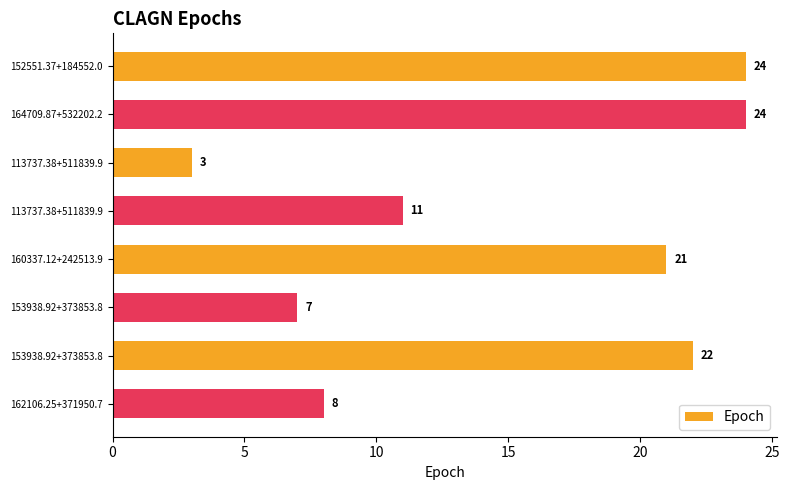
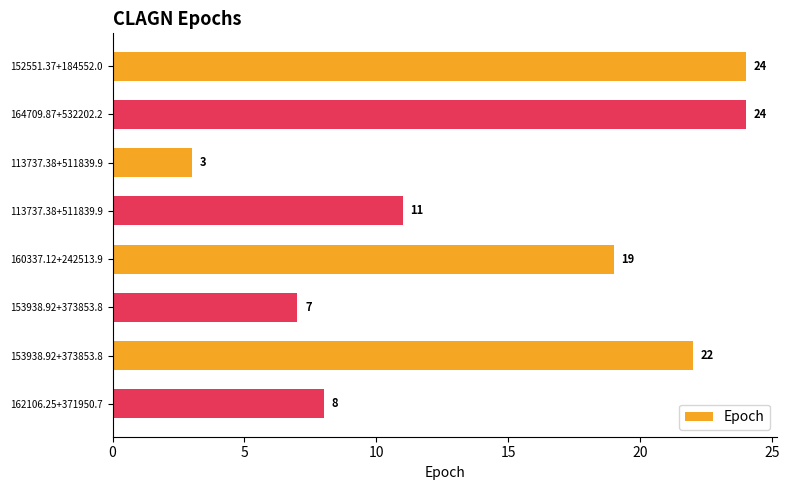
160337.12+242513.9: 21 -> 19
